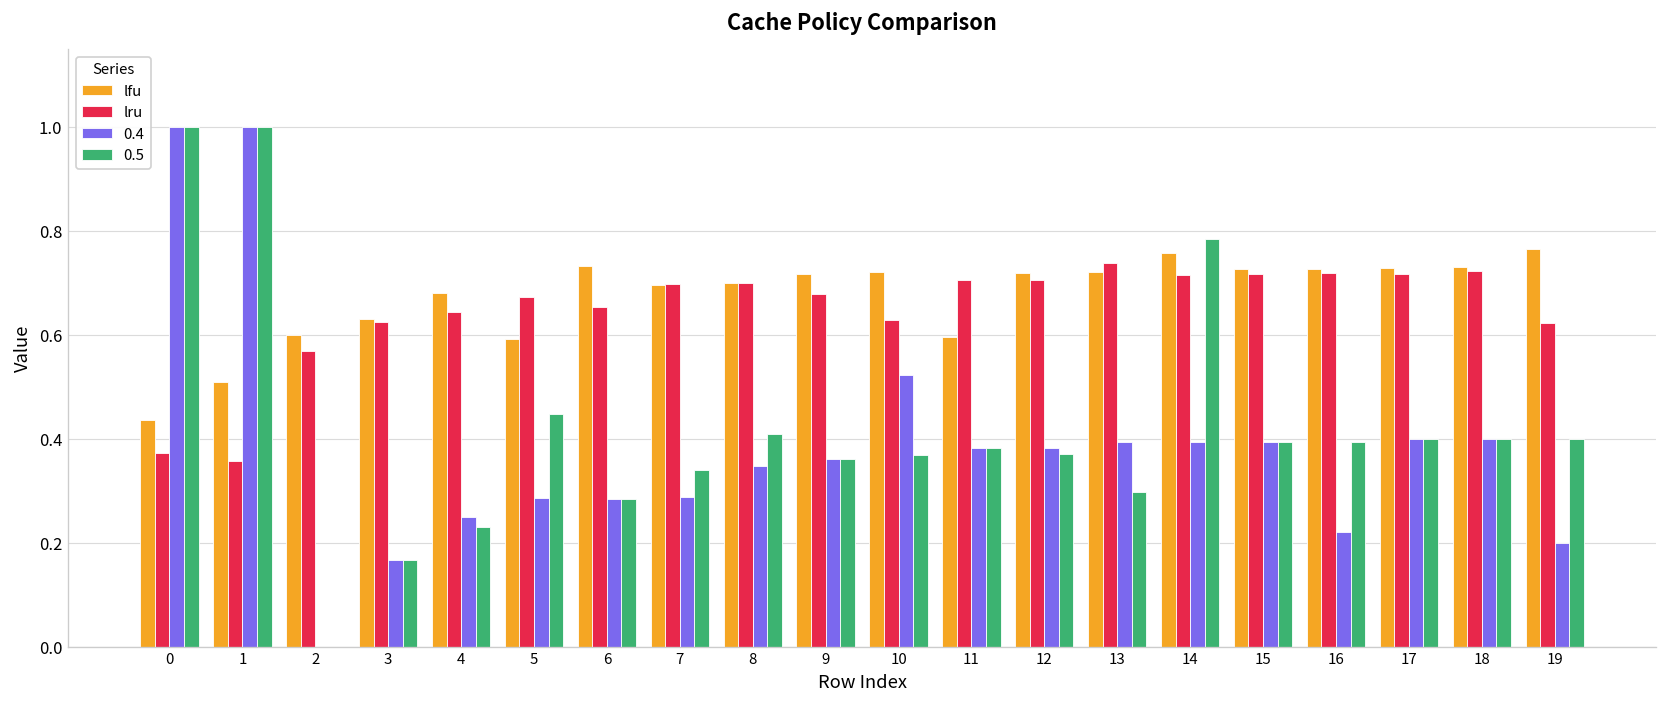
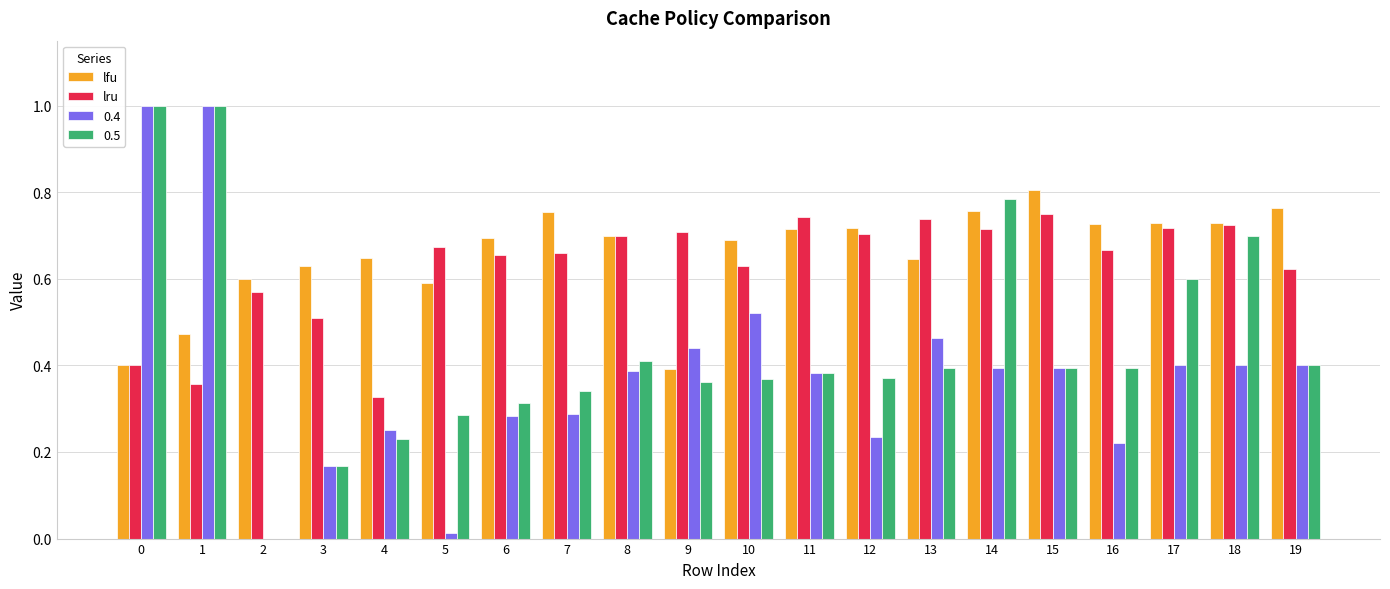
lfu, 0: 0.44 -> 0.40
lru, 0: 0.37 -> 0.40
lfu, 1: 0.51 -> 0.47
lru, 3: 0.62 -> 0.51
lfu, 4: 0.68 -> 0.65
lru, 4: 0.64 -> 0.33
0.4, 5: 0.29 -> 0.01
0.5, 5: 0.45 -> 0.29
lfu, 6: 0.73 -> 0.69
0.5, 6: 0.28 -> 0.31
lfu, 7: 0.69 -> 0.75
lru, 7: 0.70 -> 0.66
0.4, 8: 0.35 -> 0.39
lfu, 9: 0.72 -> 0.39
lru, 9: 0.68 -> 0.71
0.4, 9: 0.36 -> 0.44
lfu, 10: 0.72 -> 0.69
lfu, 11: 0.60 -> 0.71
lru, 11: 0.70 -> 0.74
0.4, 12: 0.38 -> 0.23
lfu, 13: 0.72 -> 0.65
0.4, 13: 0.39 -> 0.46
0.5, 13: 0.30 -> 0.39
lfu, 15: 0.73 -> 0.81
lru, 15: 0.72 -> 0.75
lru, 16: 0.72 -> 0.67
0.5, 17: 0.4 -> 0.6
0.5, 18: 0.4 -> 0.7
0.4, 19: 0.2 -> 0.4
